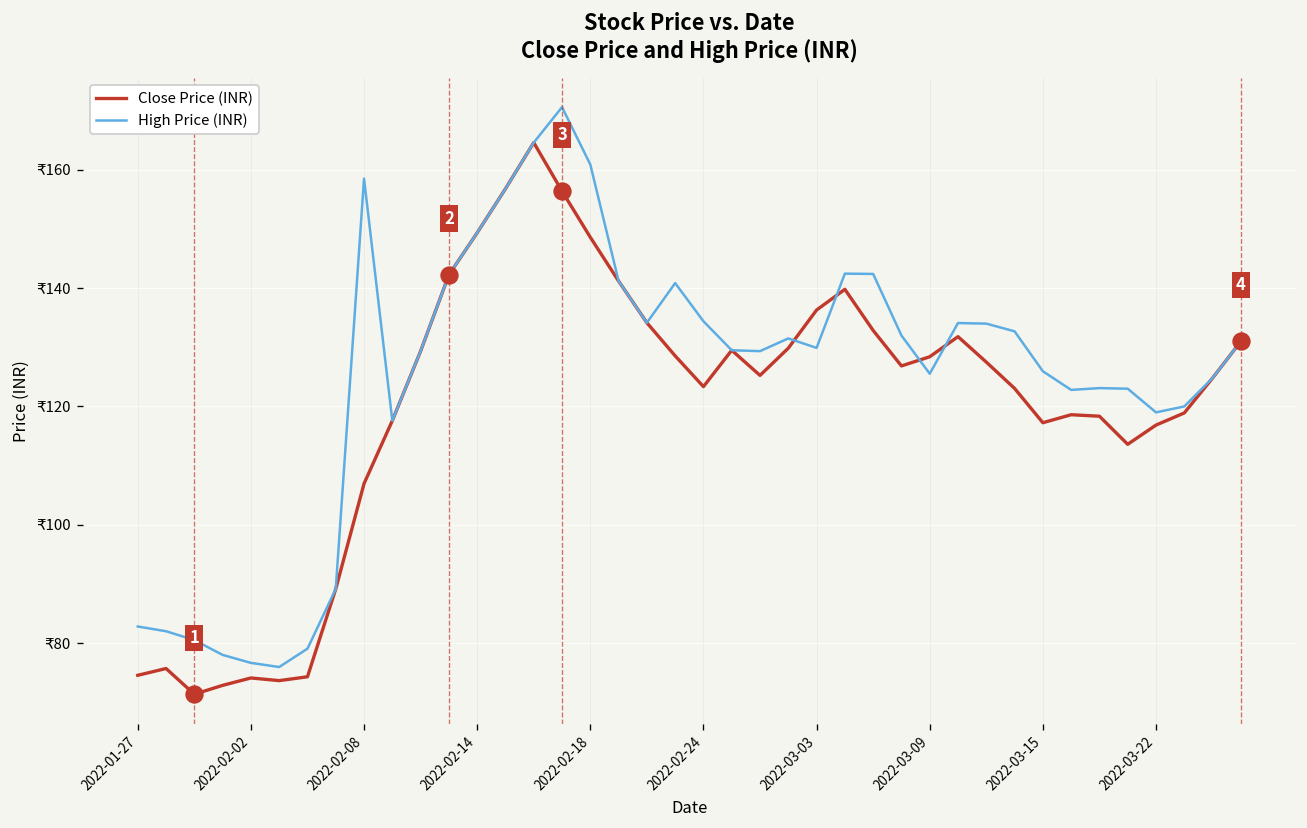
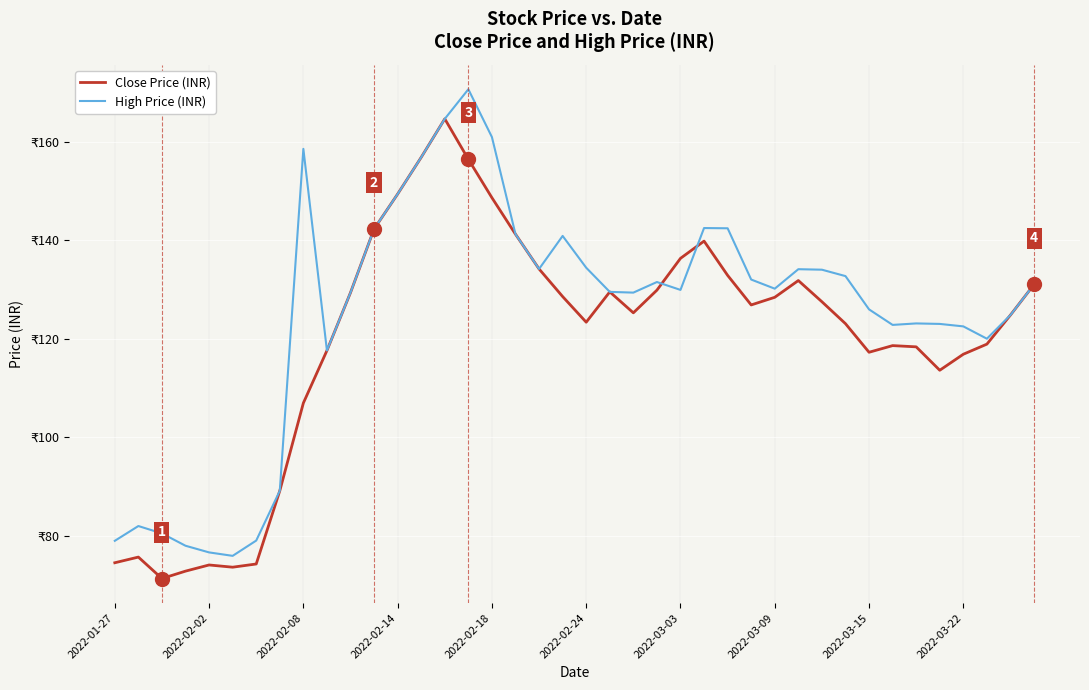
High Price (INR), 2022-01-27: ₹83 -> ₹79
High Price (INR), 2022-03-09: ₹126 -> ₹130
High Price (INR), 2022-03-22: ₹119 -> ₹123
